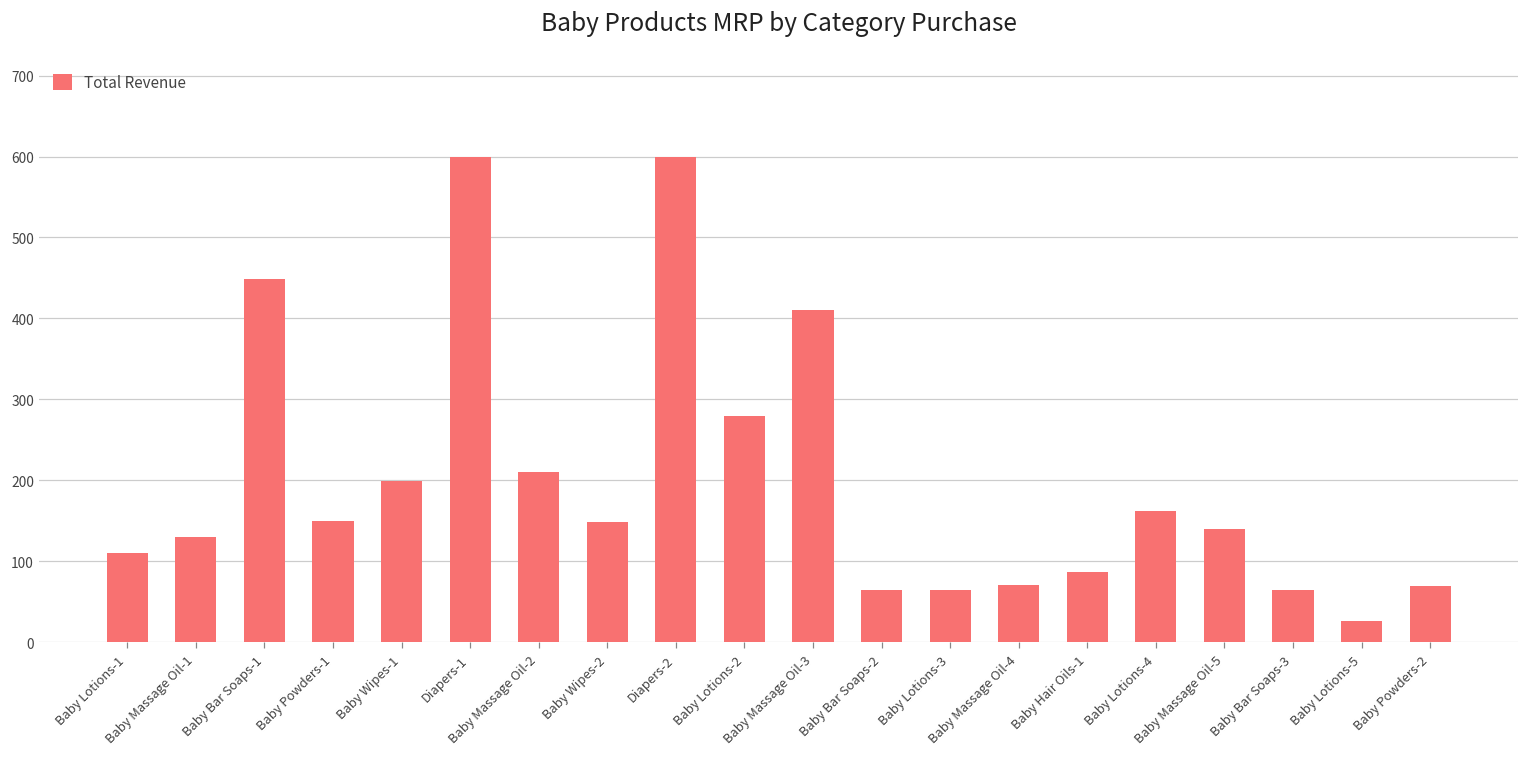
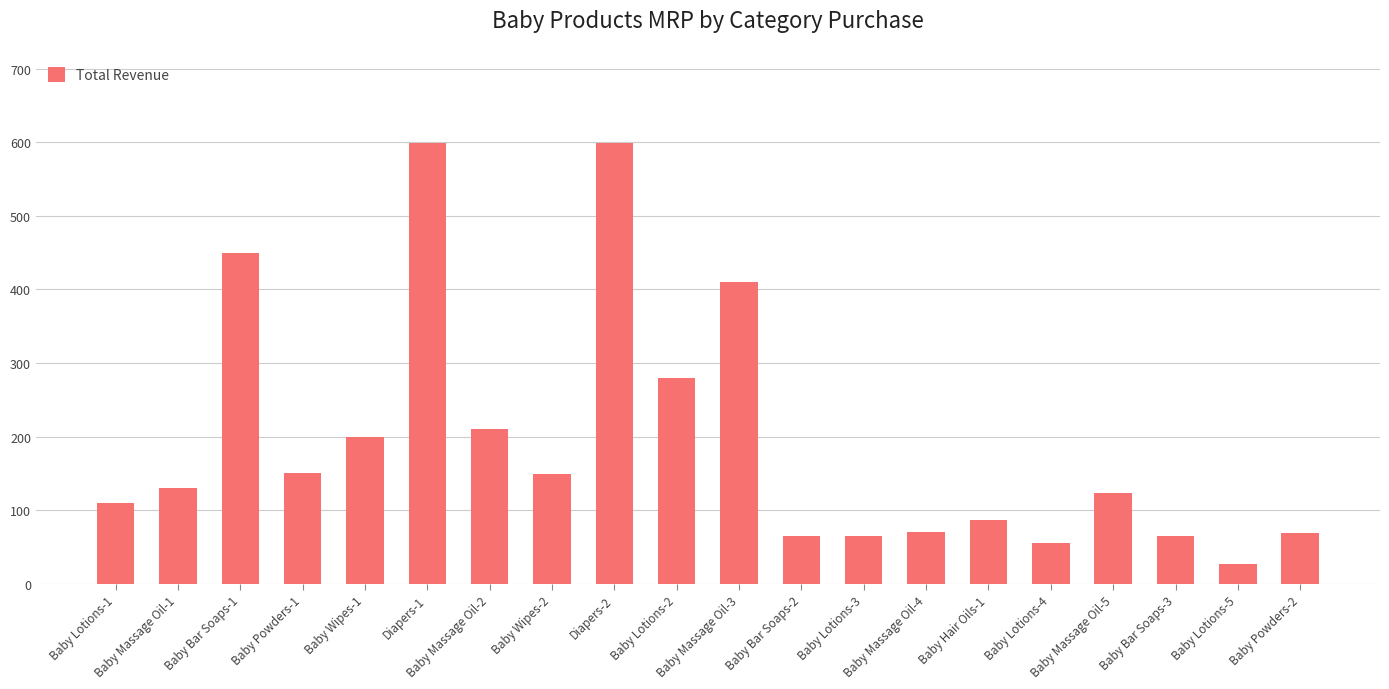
Baby Lotions-4: 160 -> 60
Baby Massage Oil-5: 140 -> 120
